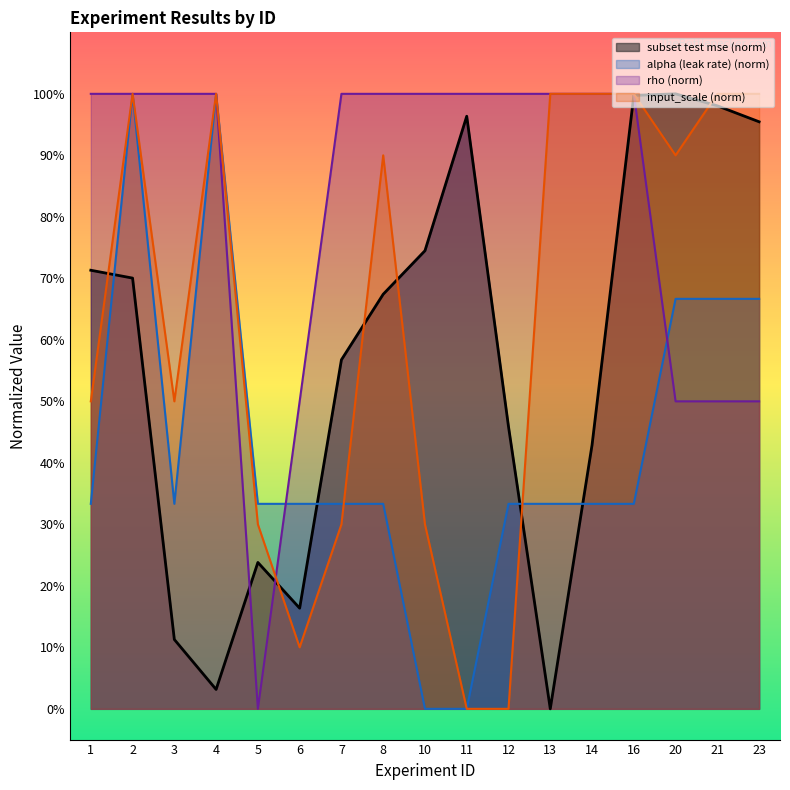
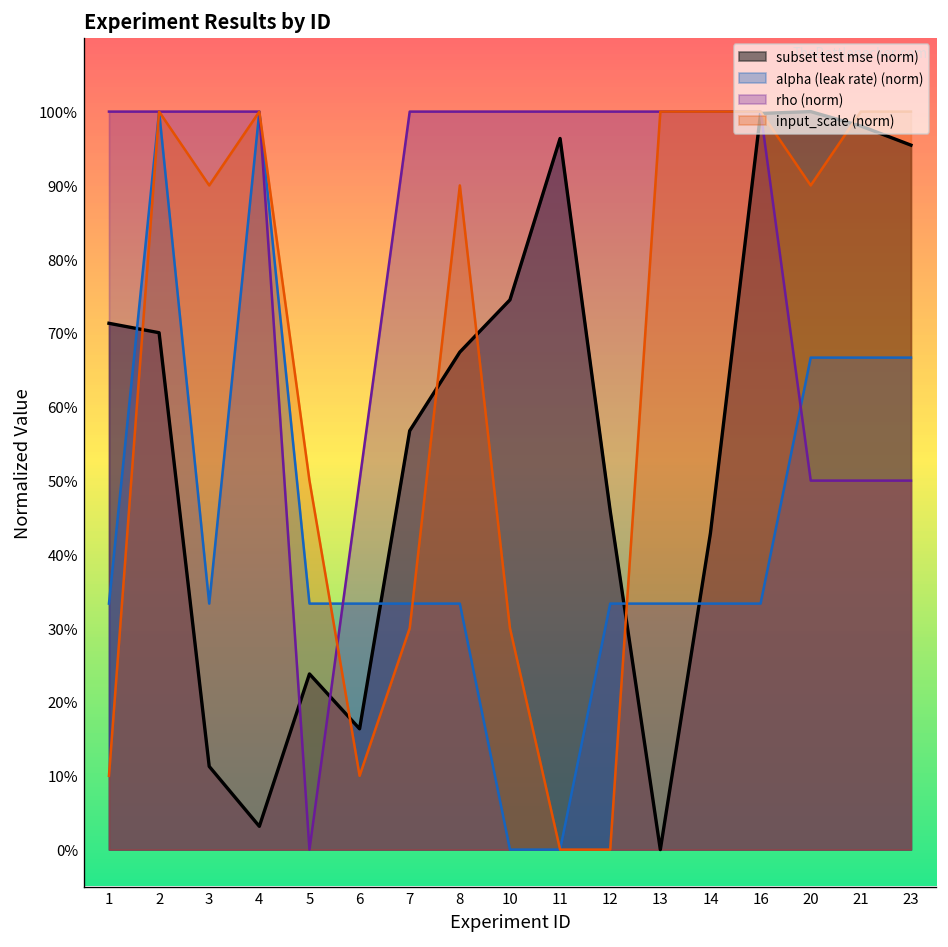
input_scale (norm), 1: 50% -> 10%
input_scale (norm), 3: 50% -> 90%
input_scale (norm), 5: 30% -> 50%
